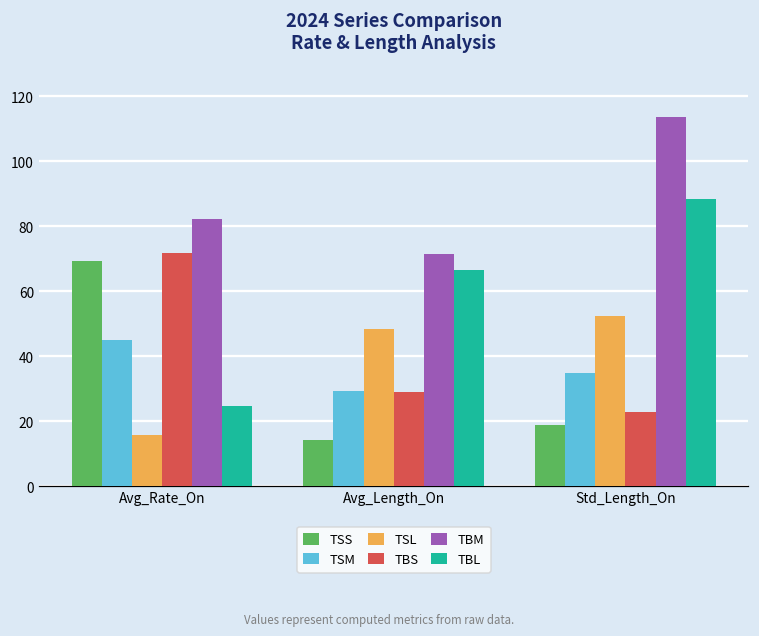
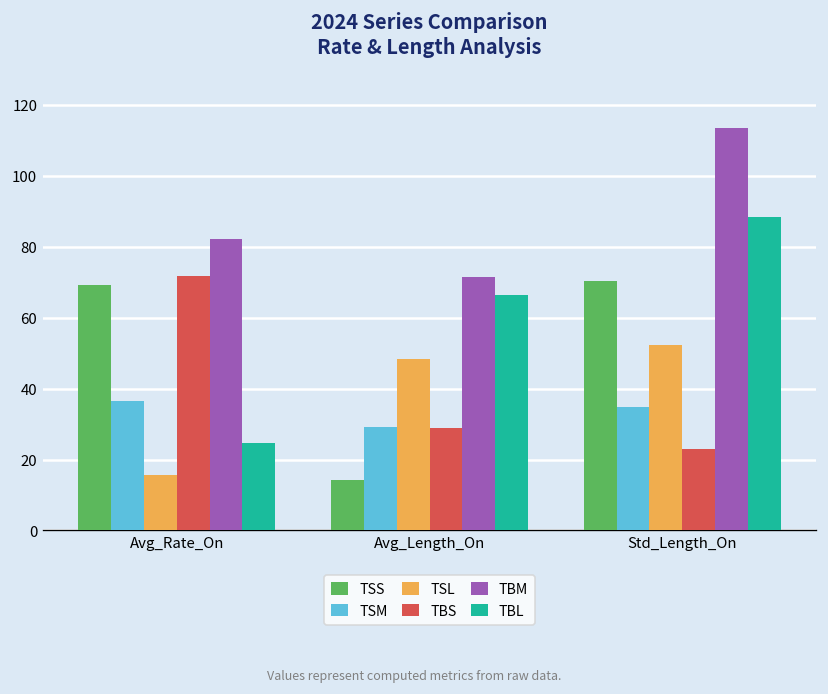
TSM, Avg_Rate_On: 45 -> 37
TSS, Std_Length_On: 19 -> 70
